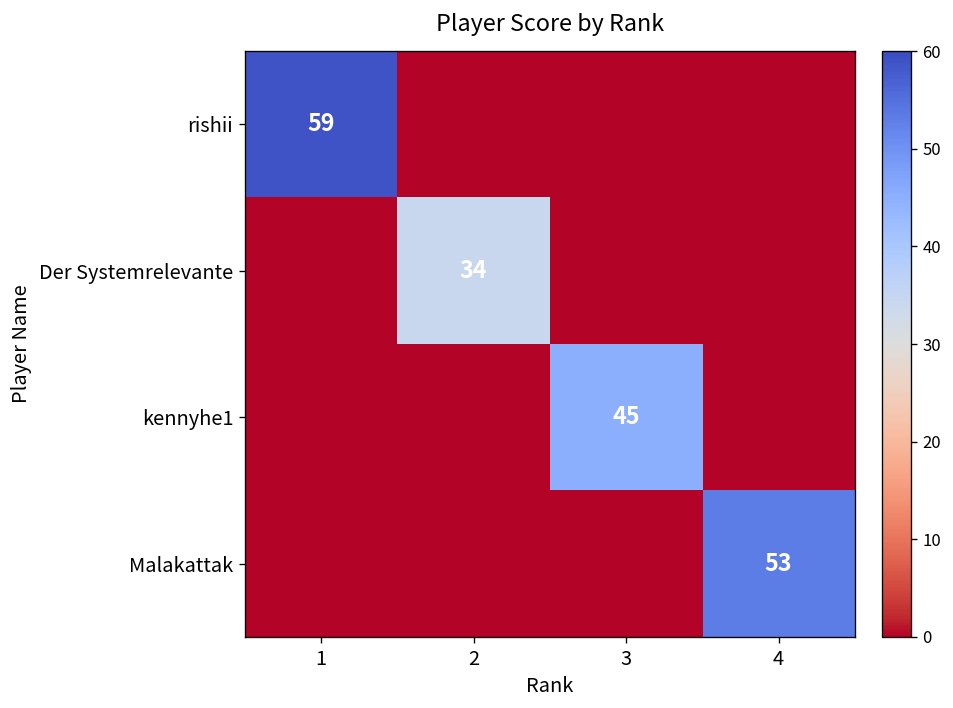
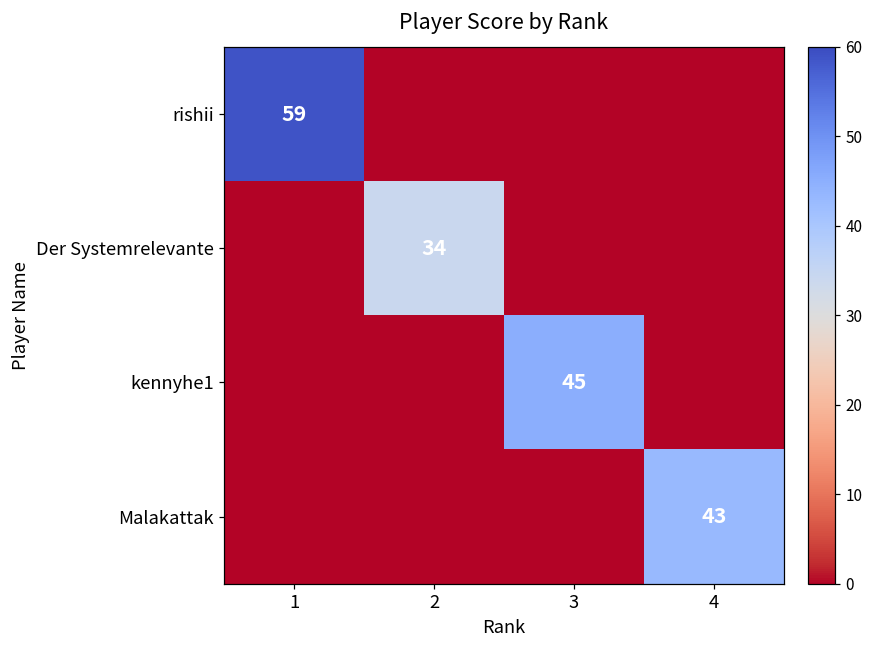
Malakattak, 4: 53 -> 43
